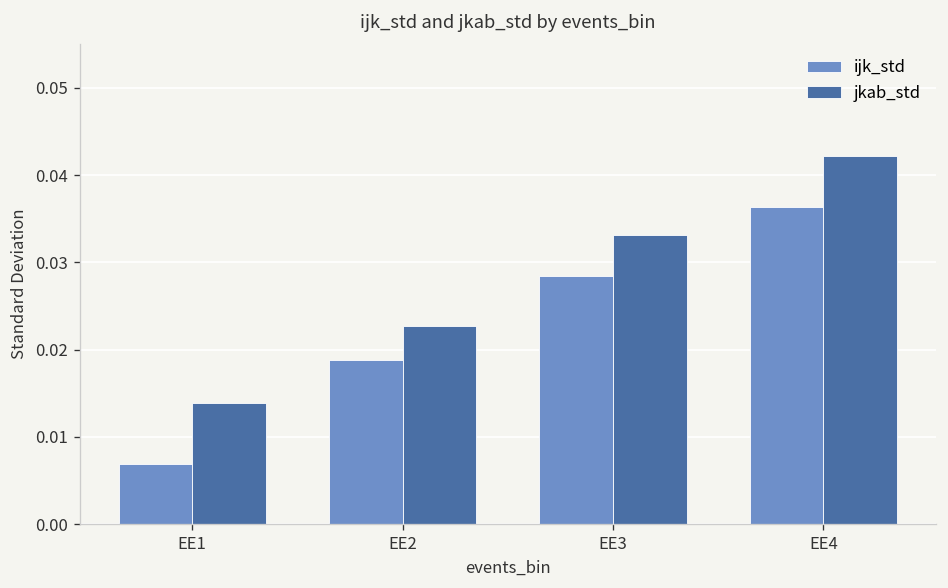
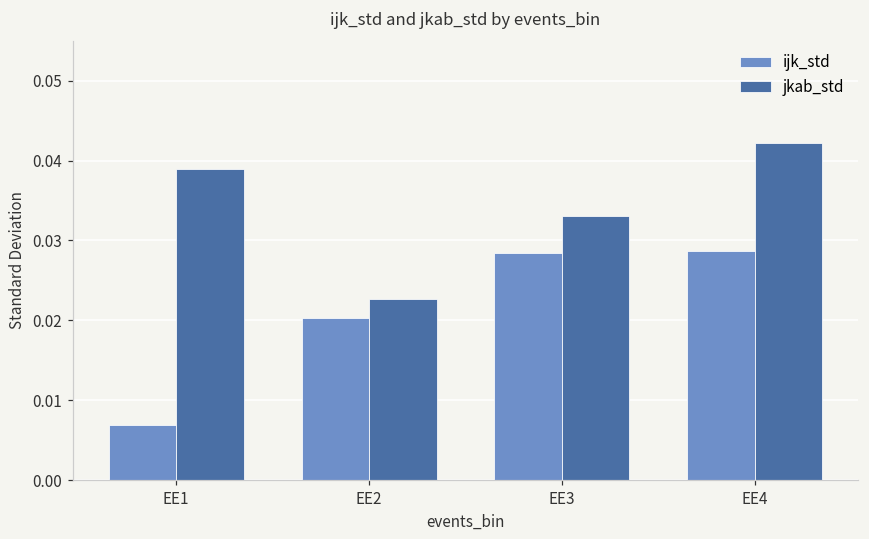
jkab_std, EE1: 0.014 -> 0.039
ijk_std, EE2: 0.019 -> 0.020
ijk_std, EE4: 0.036 -> 0.029
